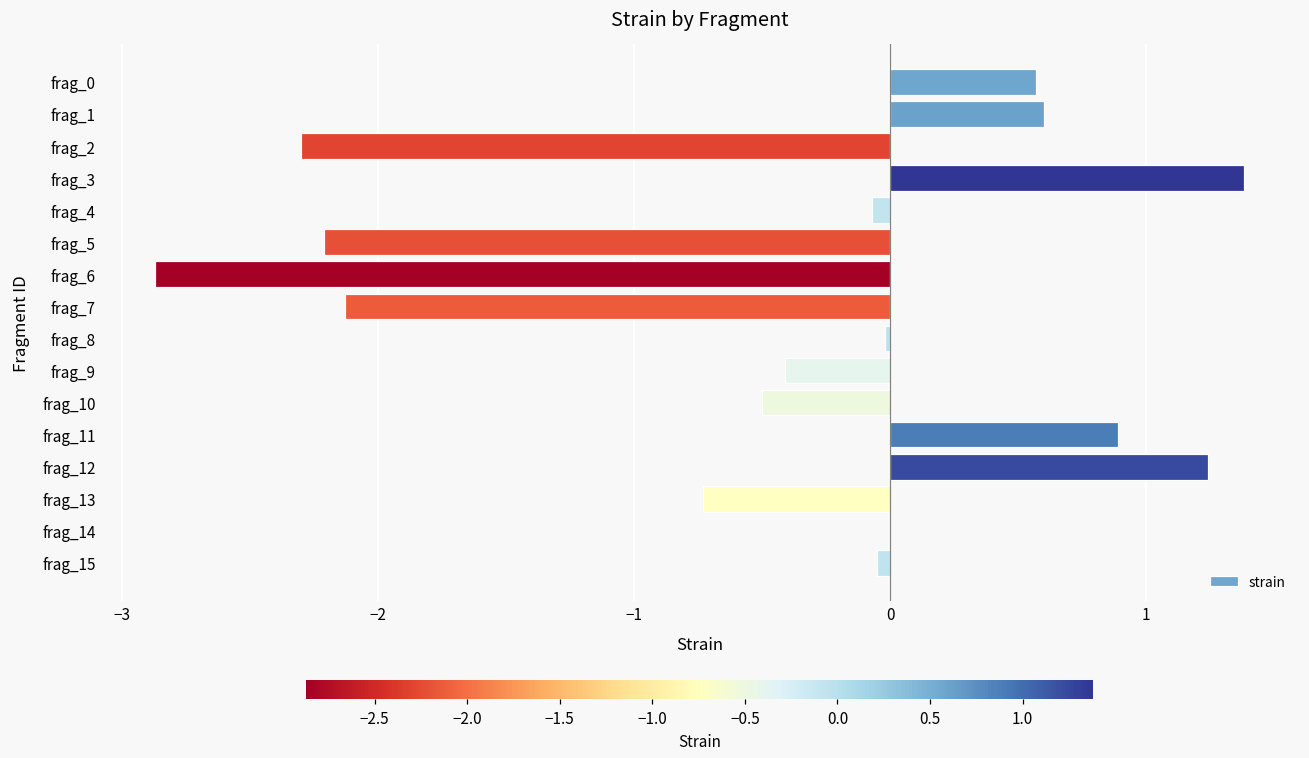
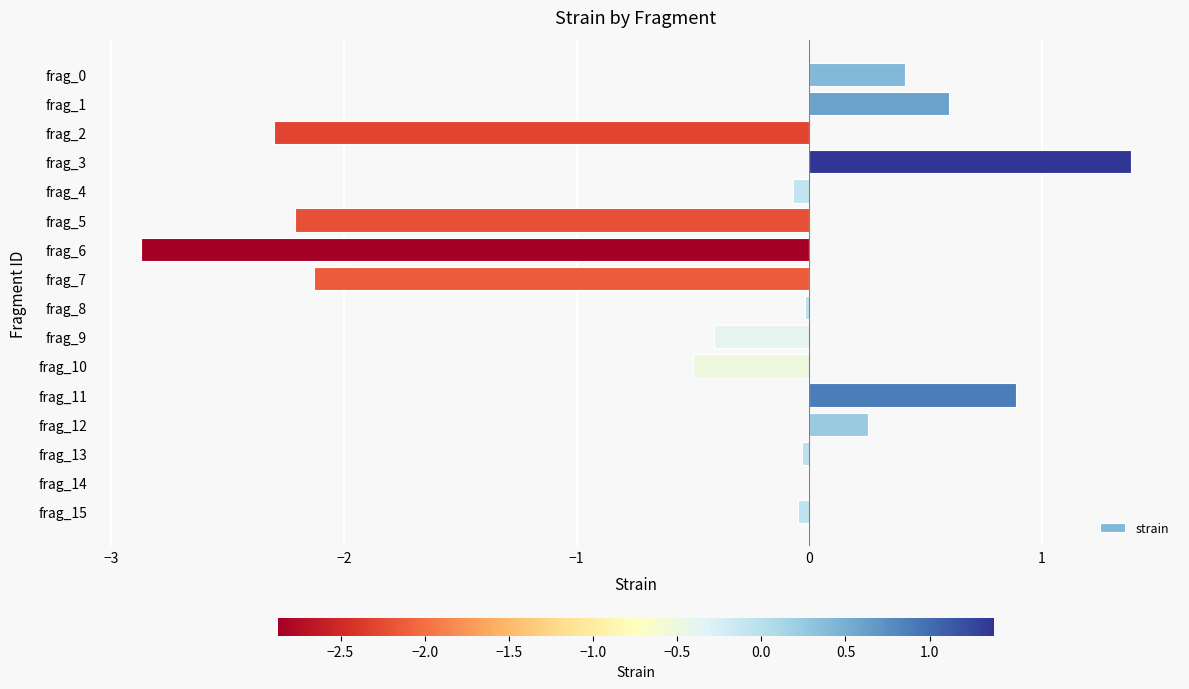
frag_0: 0.57 -> 0.41
frag_12: 1.24 -> 0.25
frag_13: -0.73 -> -0.03
